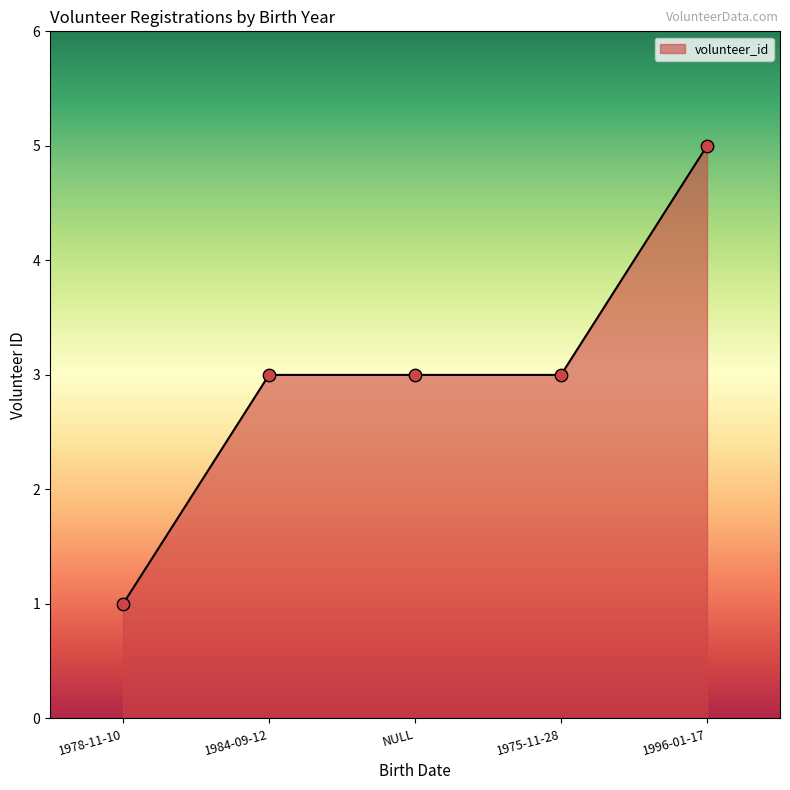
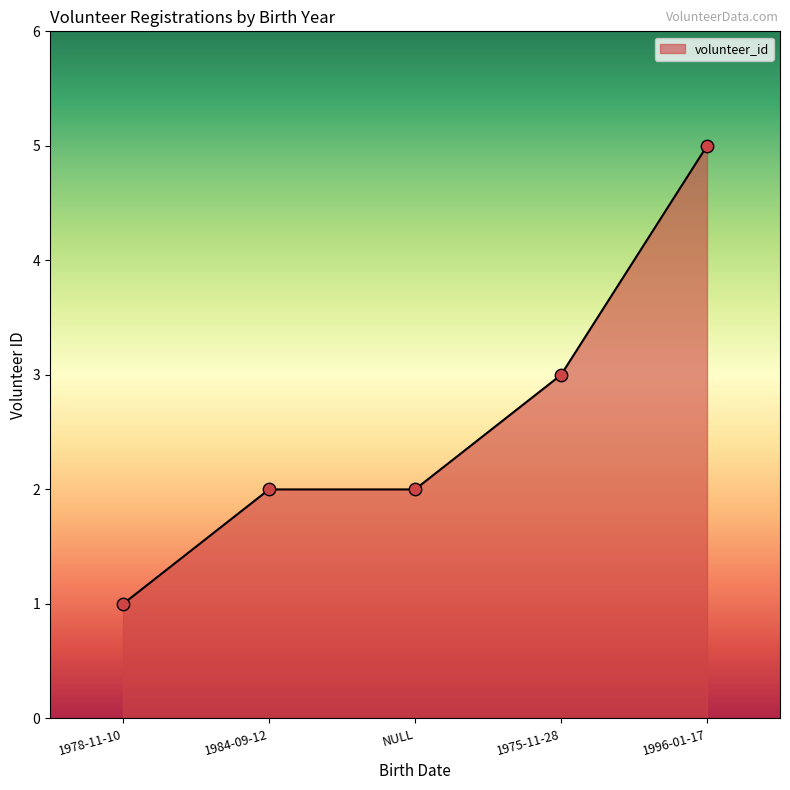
1984-09-12: 3 -> 2
NULL: 3 -> 2
